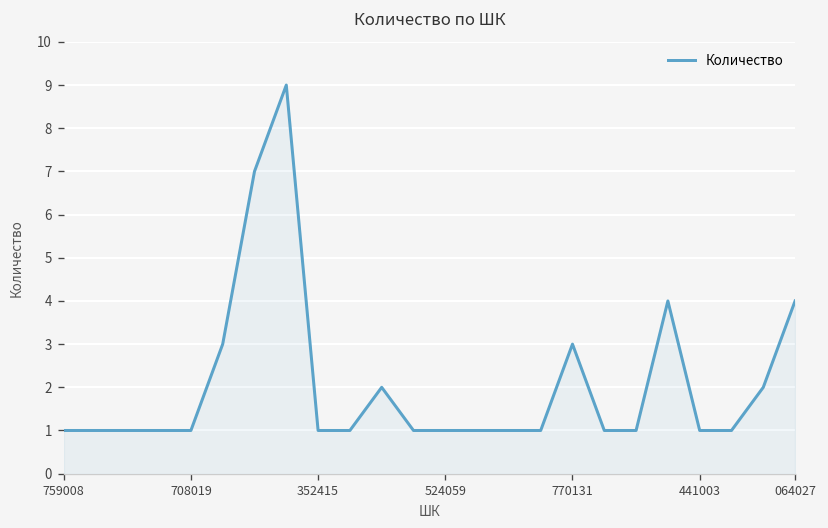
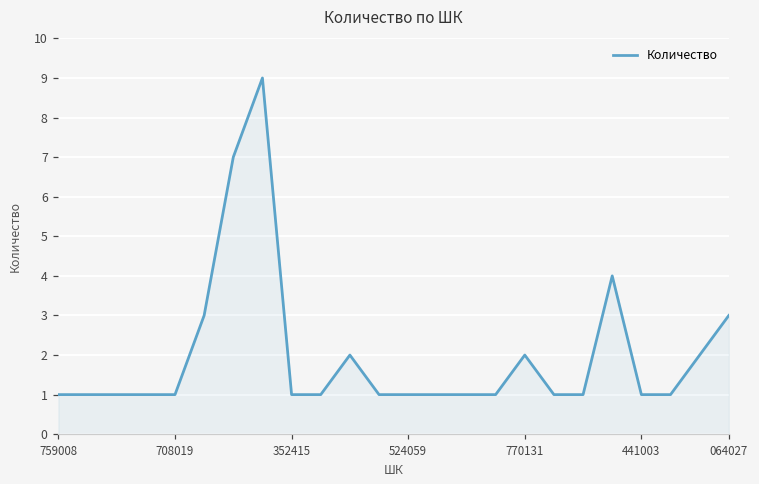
770131: 3 -> 2
064027: 4 -> 3
